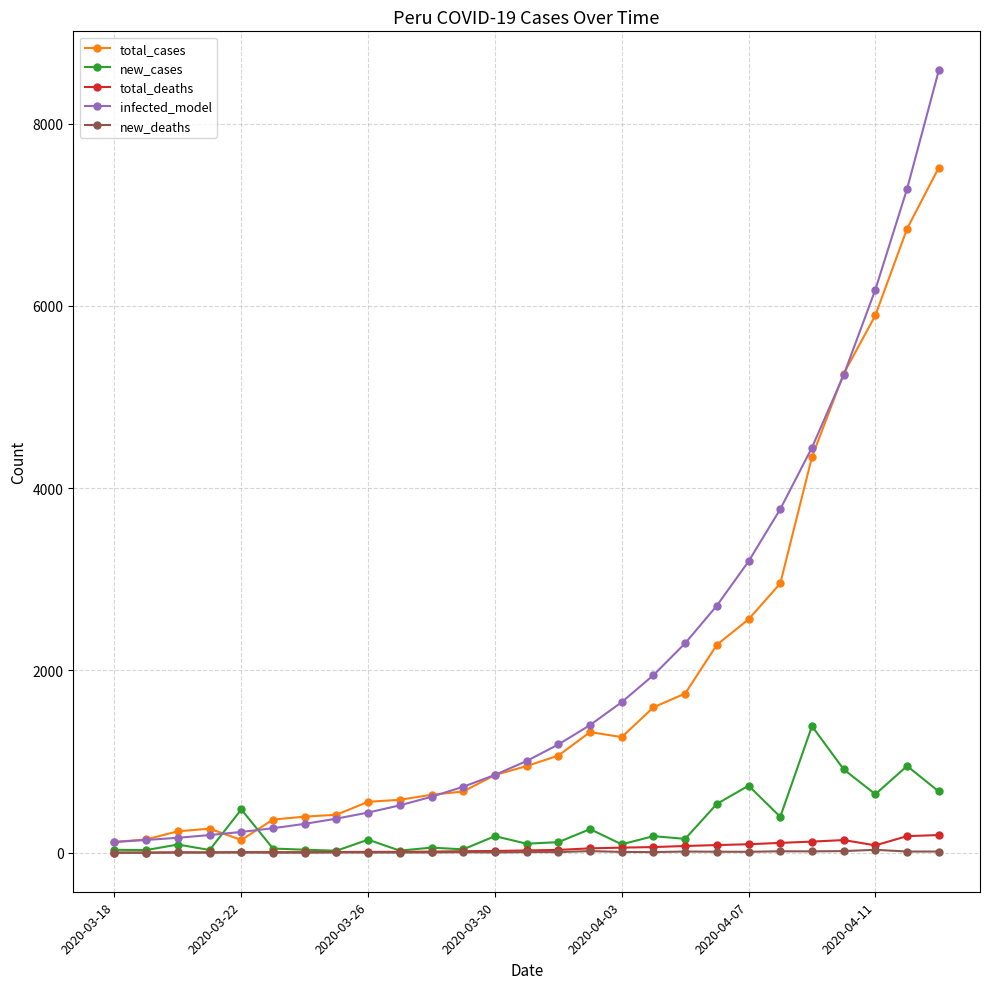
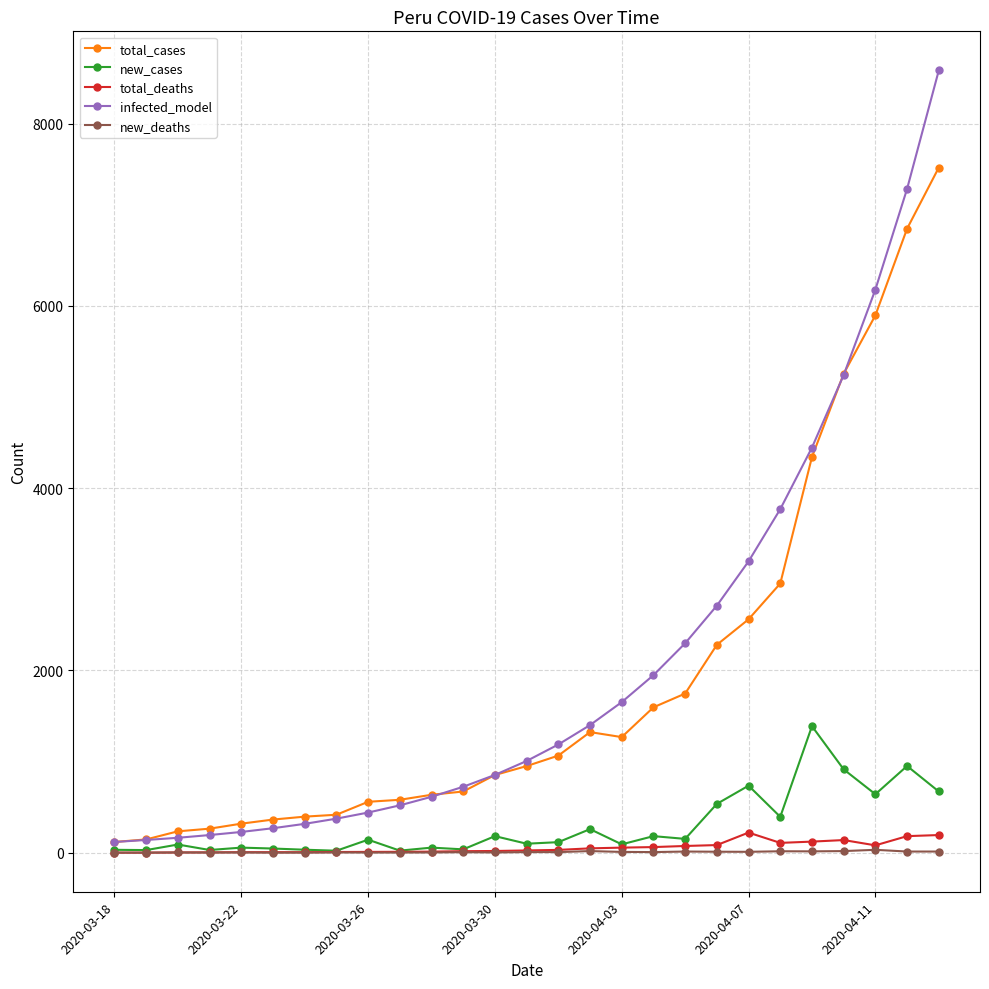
total_cases, 2020-03-22: 100 -> 300
new_cases, 2020-03-22: 500 -> 100
total_deaths, 2020-04-07: 100 -> 200
